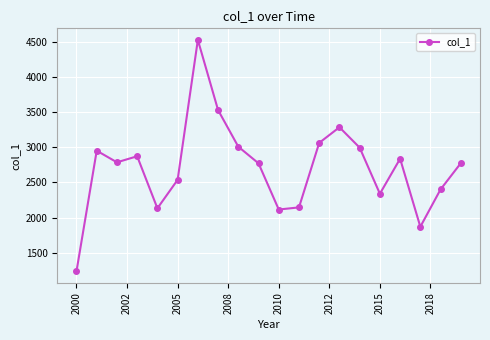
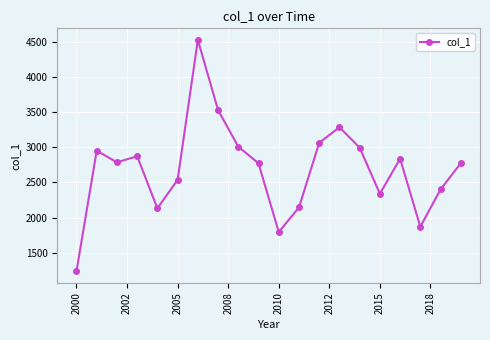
2010: 2100 -> 1800
